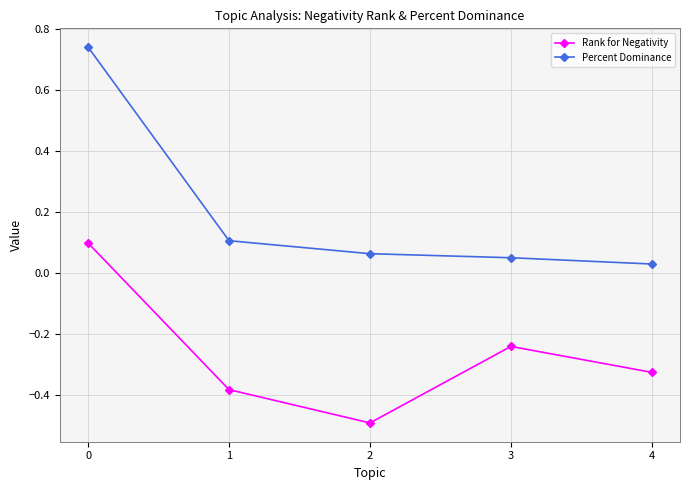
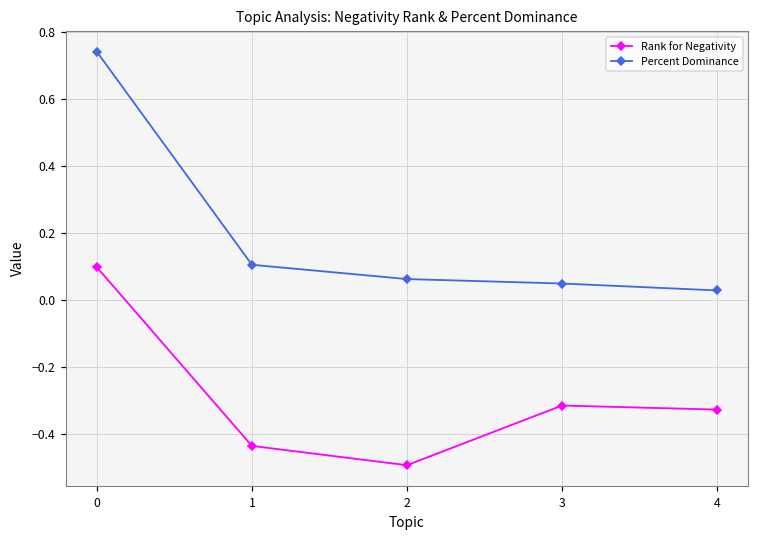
Rank for Negativity, 1: -0.38 -> -0.44
Rank for Negativity, 3: -0.24 -> -0.32
